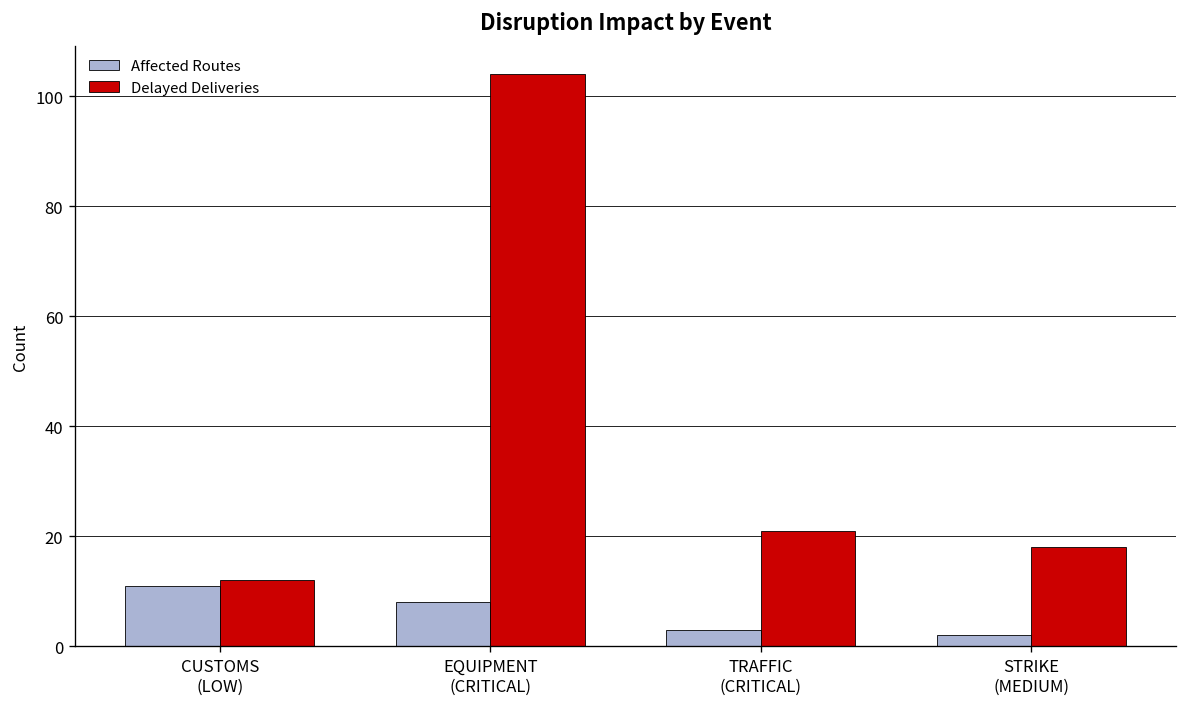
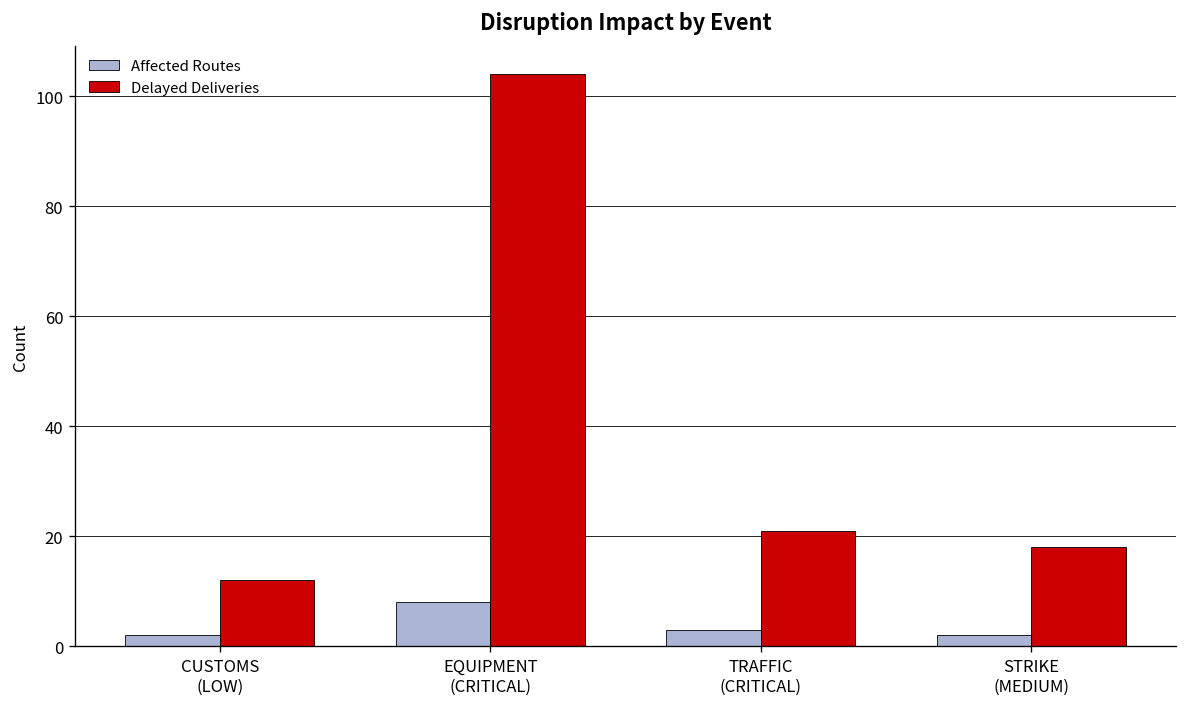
Affected Routes, CUSTOMS (LOW): 11 -> 2
